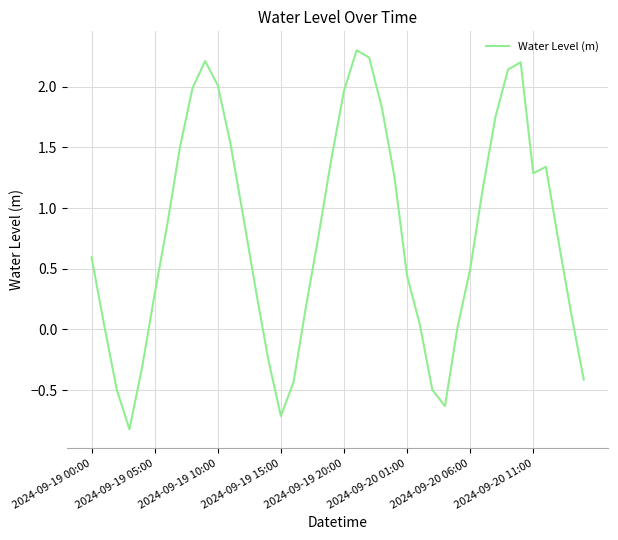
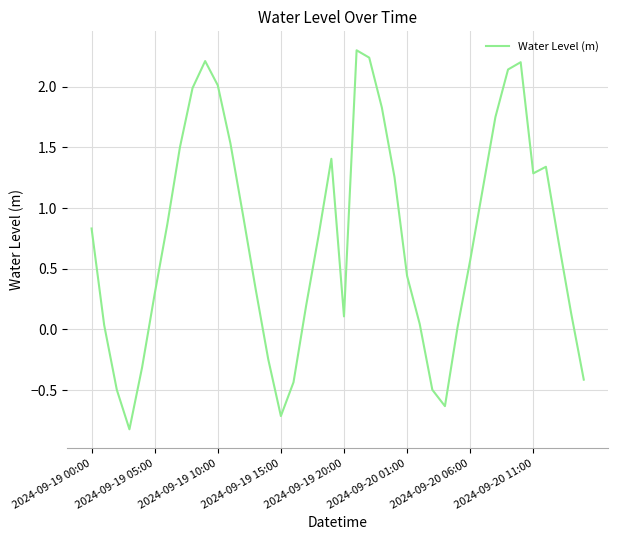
2024-09-19 00:00: 0.59 -> 0.83
2024-09-19 20:00: 1.97 -> 0.11
2024-09-20 06:00: 0.50 -> 0.57
